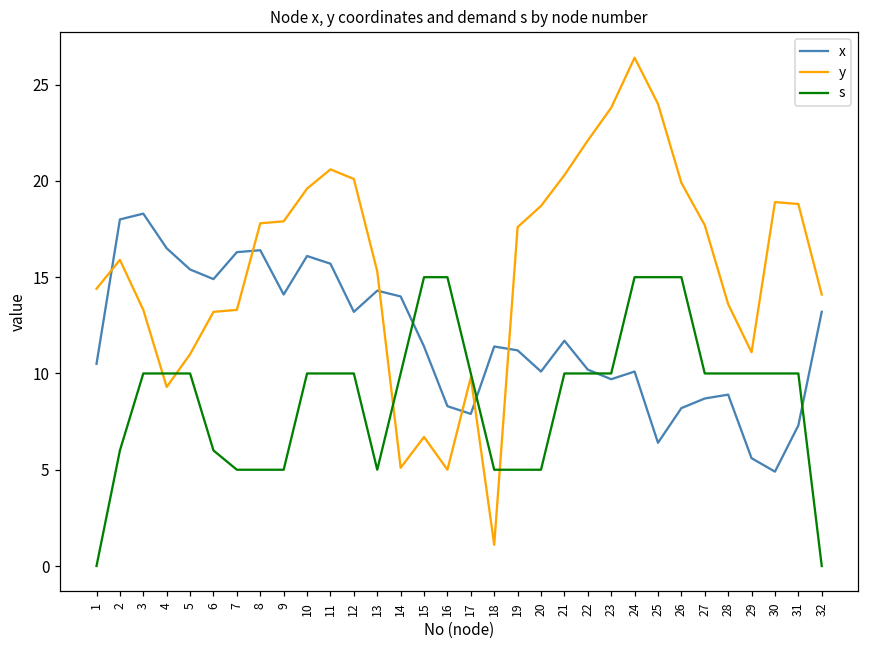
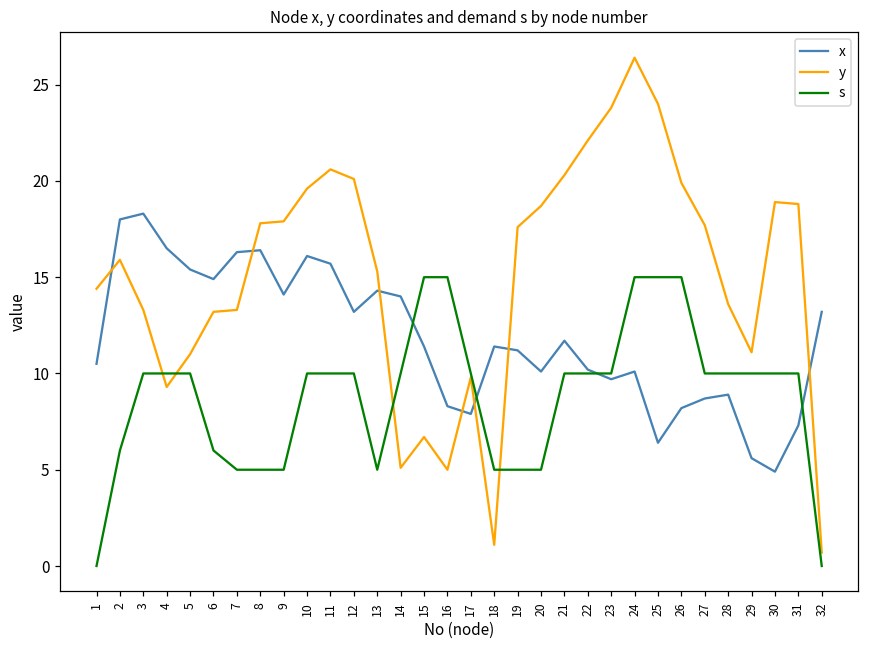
y, 32: 14.1 -> 0.7
